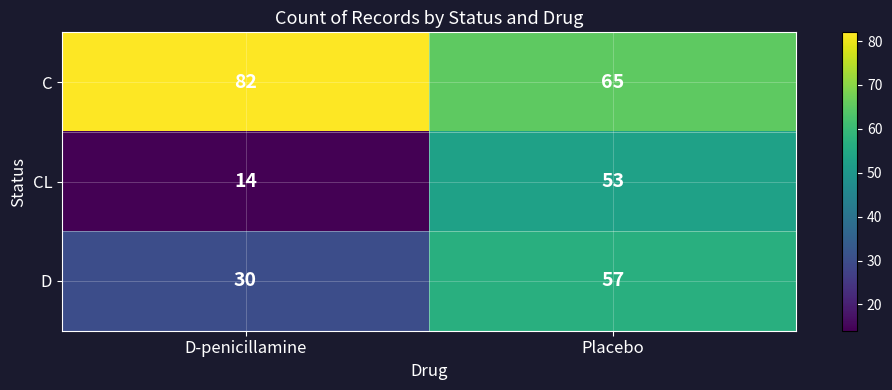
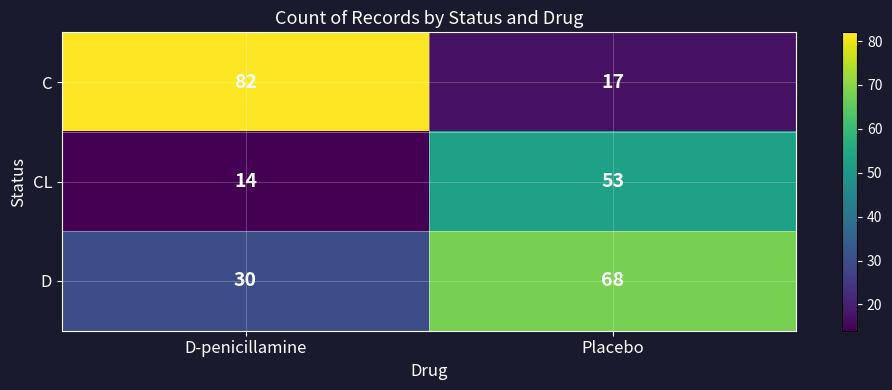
C, Placebo: 65 -> 17
D, Placebo: 57 -> 68
